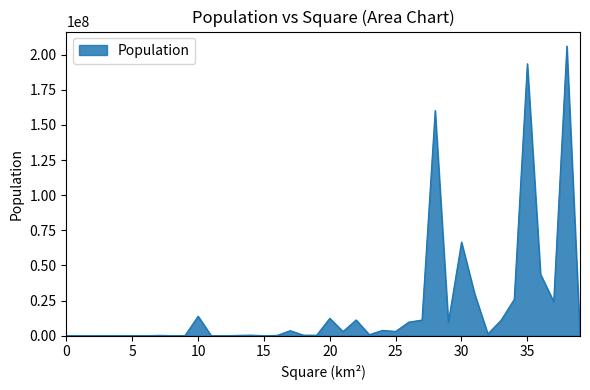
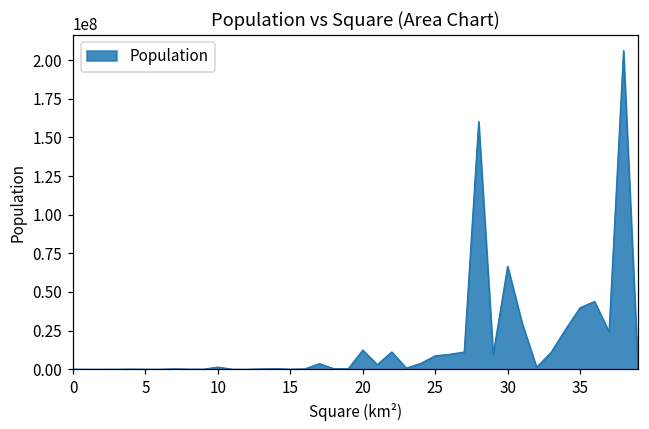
10: 14000000 -> 1000000
25: 3000000 -> 9000000
35: 194000000 -> 40000000
